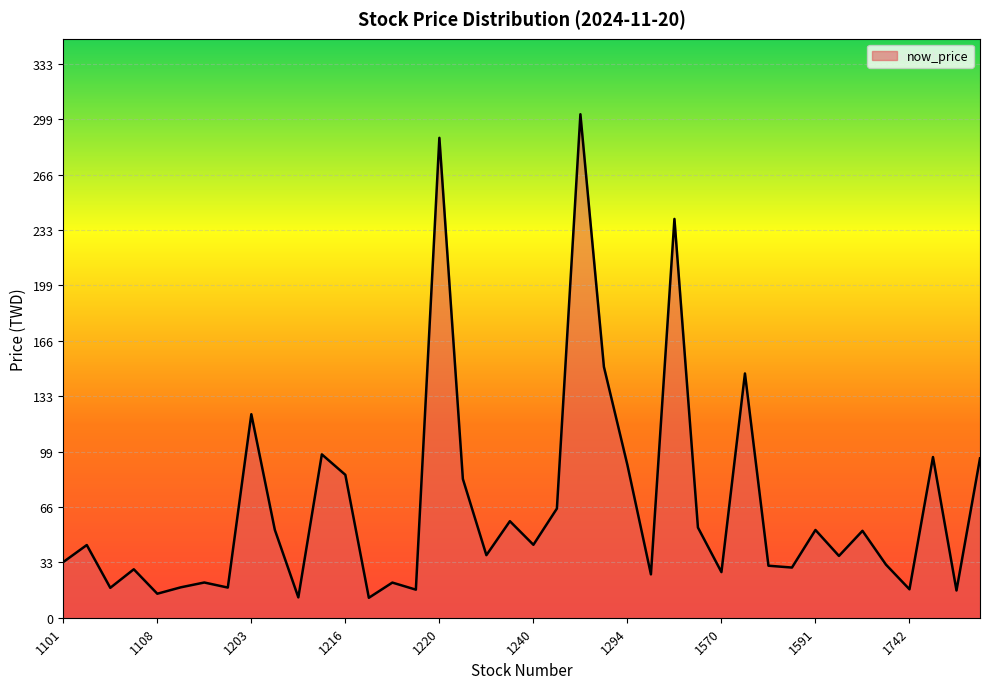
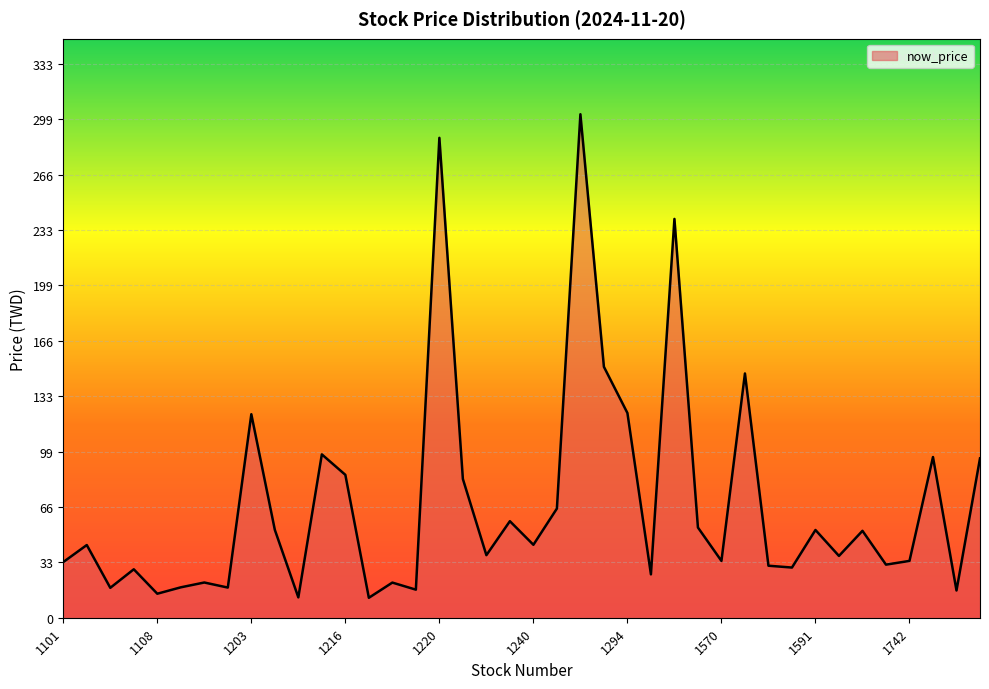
1294: 92 -> 123
1570: 27 -> 34
1742: 17 -> 34
